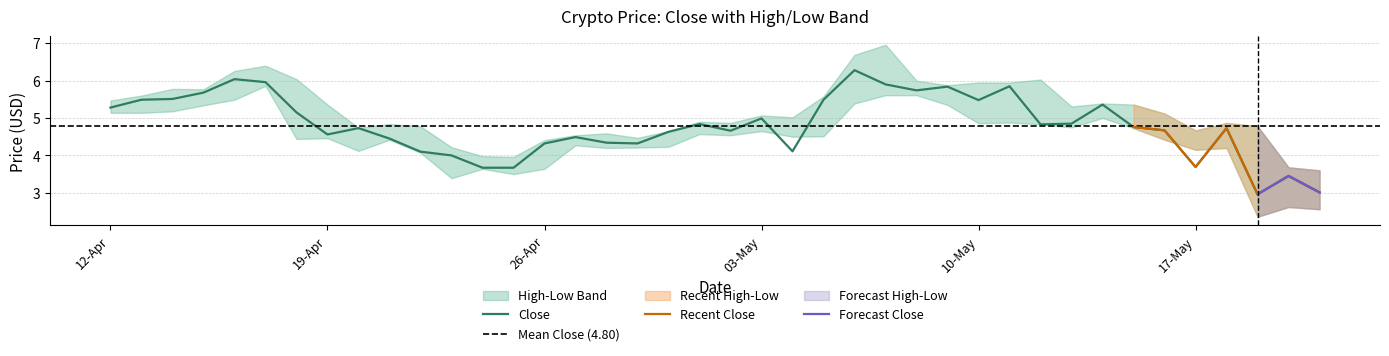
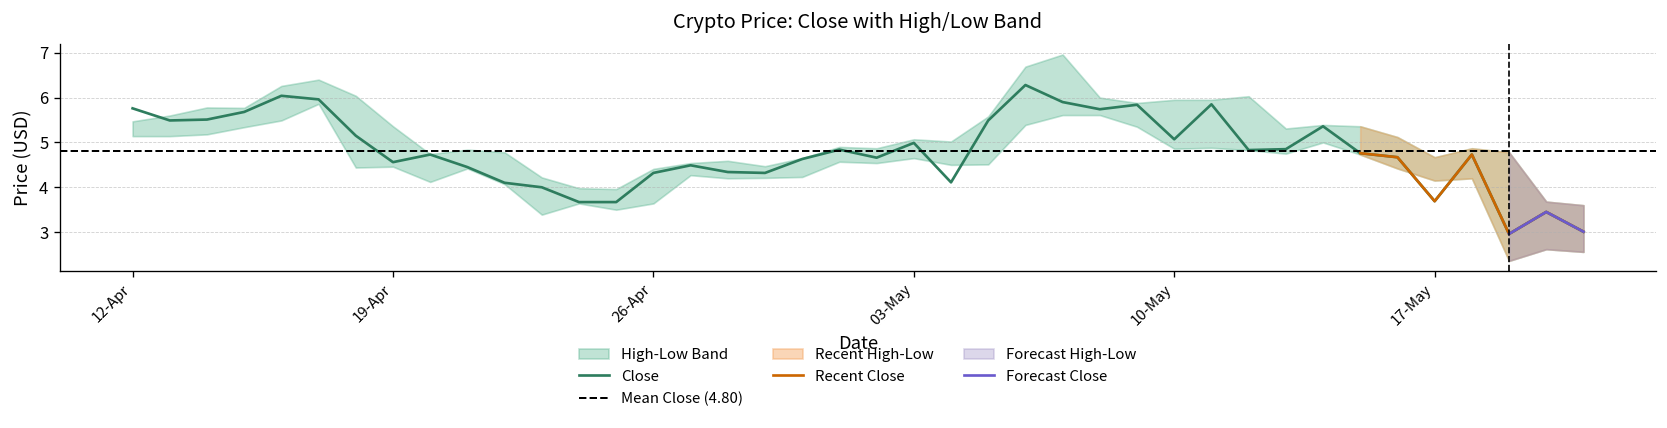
Close, 12-Apr: 5.3 -> 5.8
Close, 10-May: 5.5 -> 5.1
